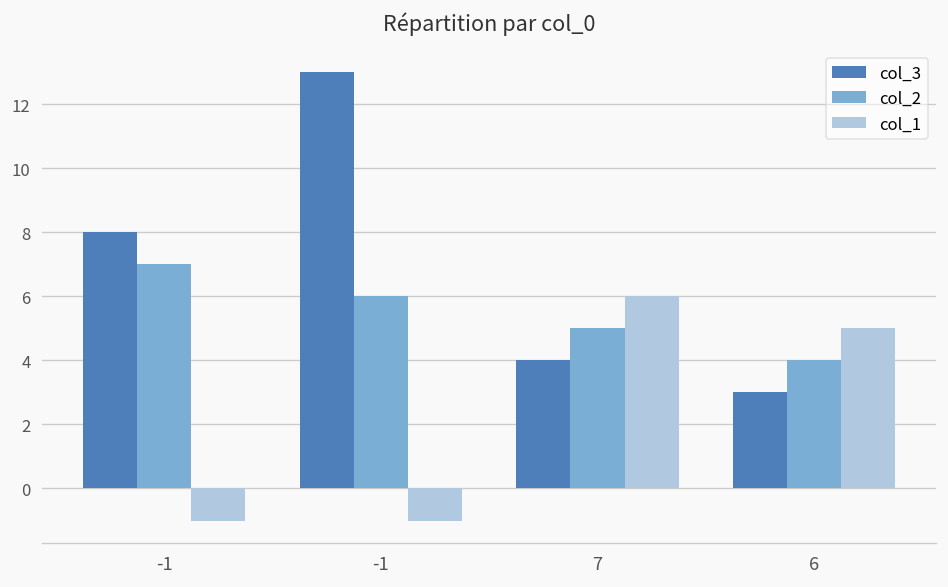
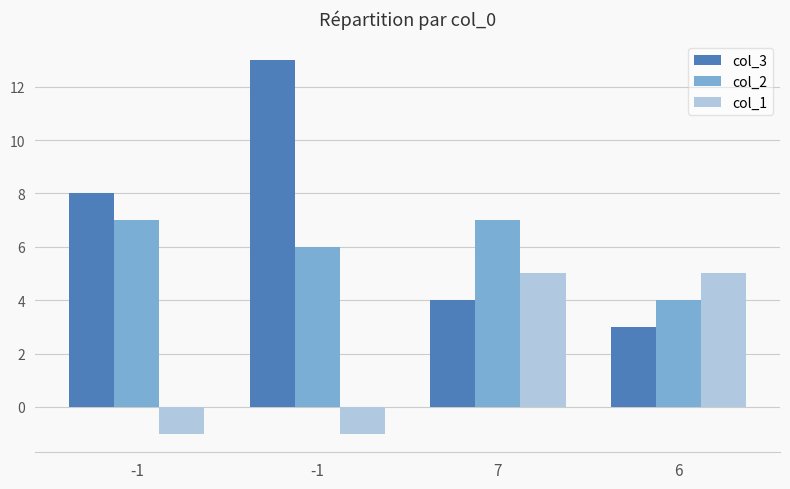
col_2, 7: 5 -> 7
col_1, 7: 6 -> 5
